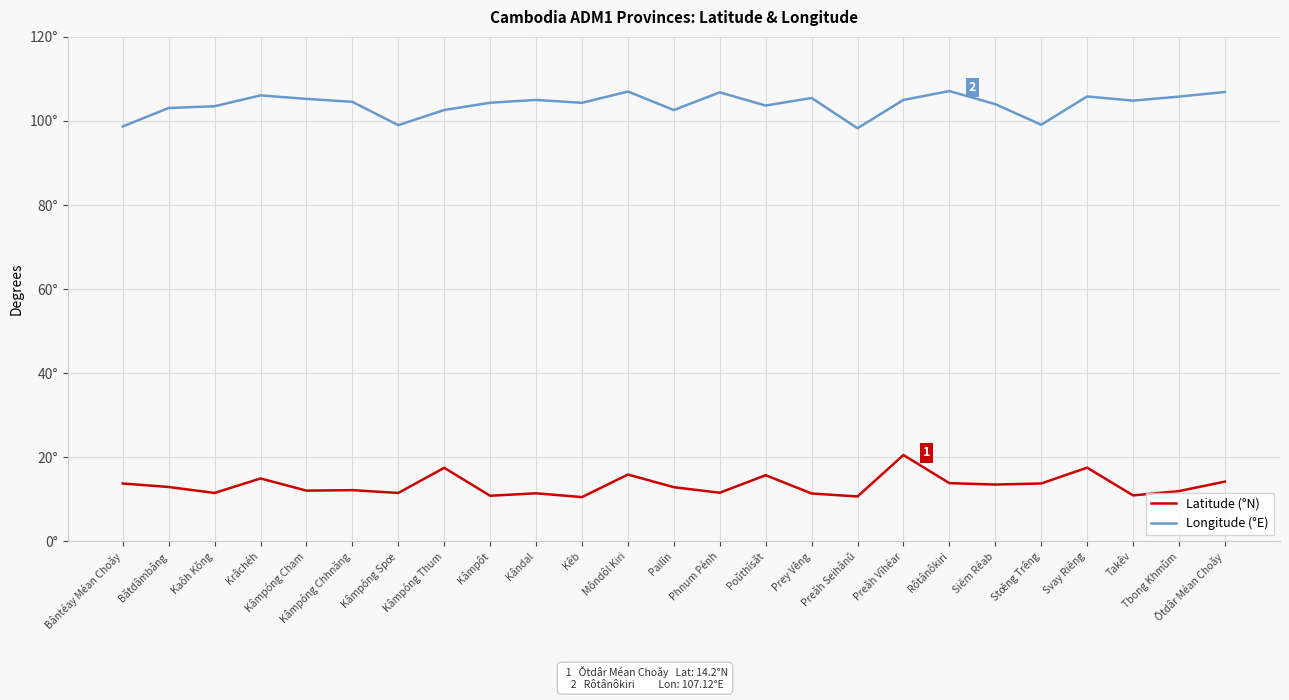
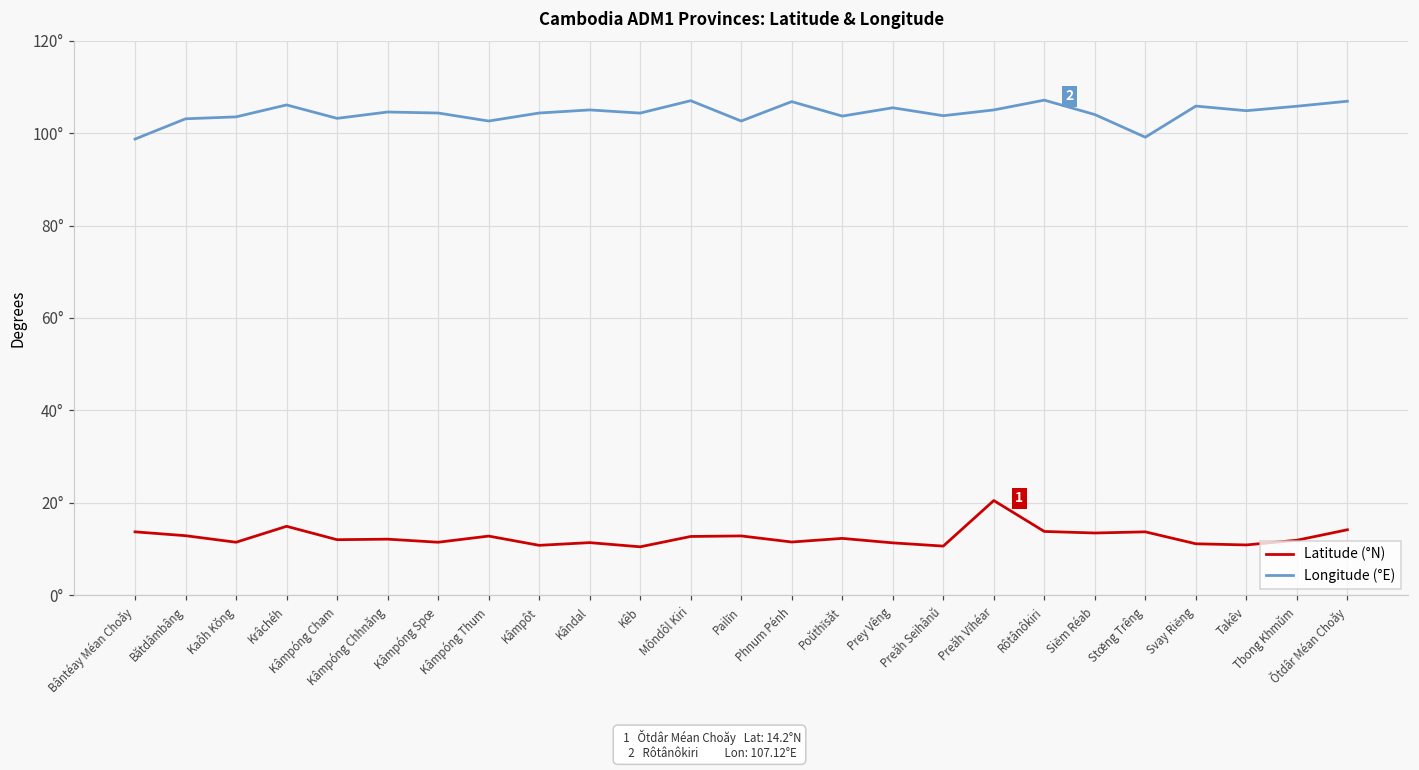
Longitude (°E), Kâmpóng Cham: 105° -> 103°
Longitude (°E), Kâmpóng Spœ: 99° -> 104°
Latitude (°N), Kâmpóng Thum: 17° -> 13°
Latitude (°N), Môndôl Kiri: 16° -> 13°
Latitude (°N), Poŭthĭsăt: 16° -> 12°
Longitude (°E), Preăh Seihânŭ: 98° -> 104°
Latitude (°N), Svay Riĕng: 18° -> 11°
